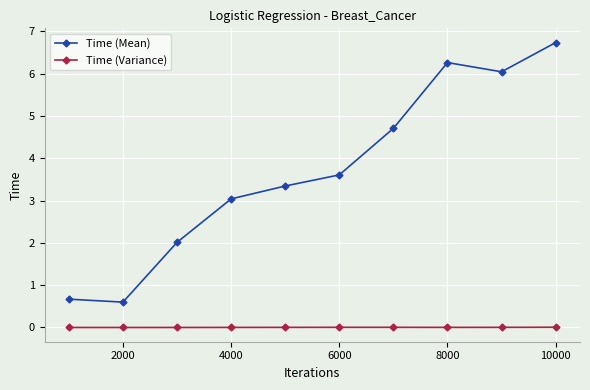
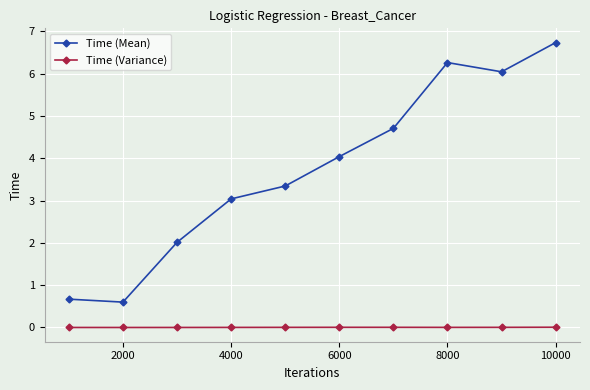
Time (Mean), 6000: 3.6 -> 4.0
